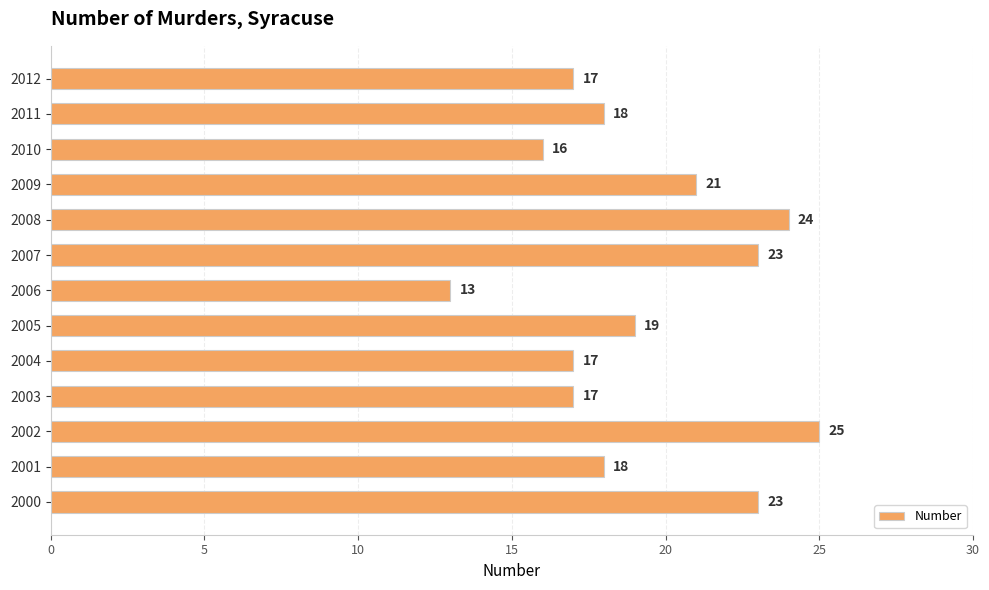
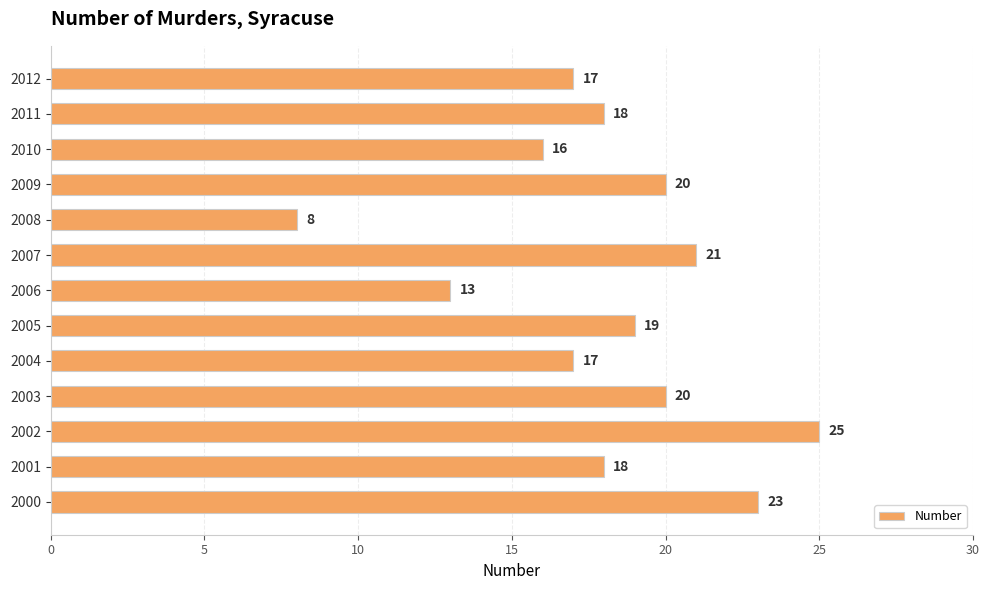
2009: 21 -> 20
2008: 24 -> 8
2007: 23 -> 21
2003: 17 -> 20
